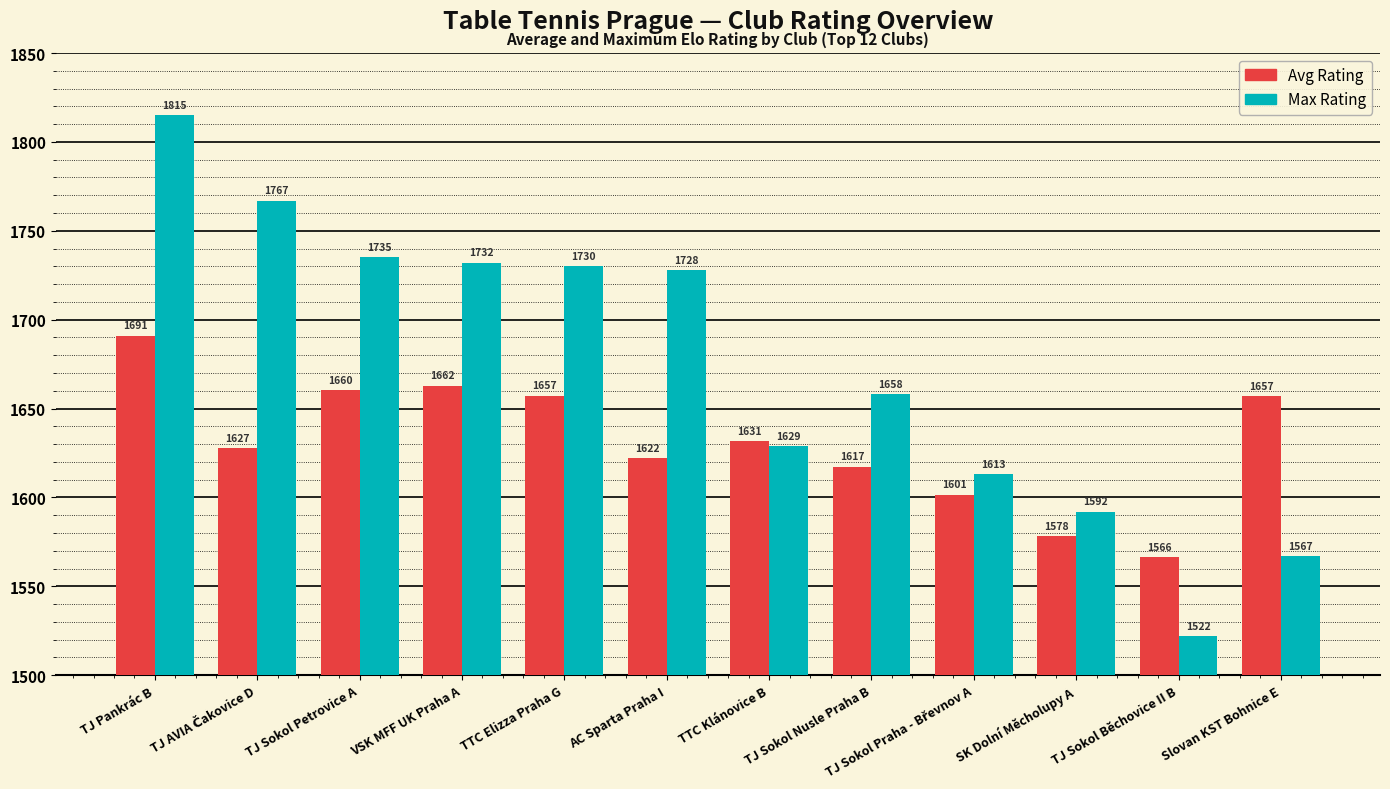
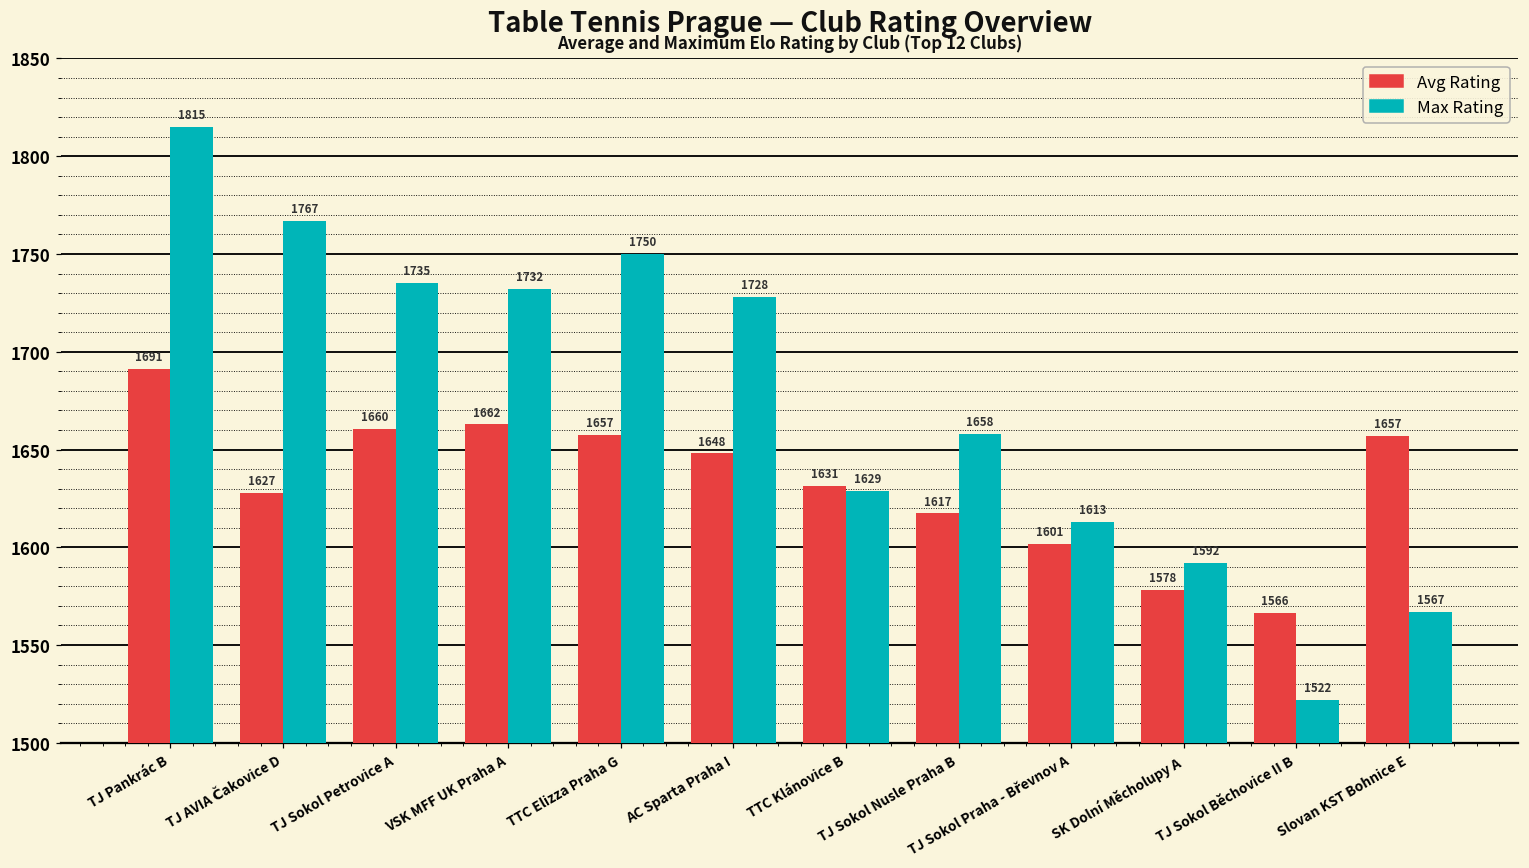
Max Rating, TTC Elizza Praha G: 1730 -> 1750
Avg Rating, AC Sparta Praha I: 1622 -> 1648
